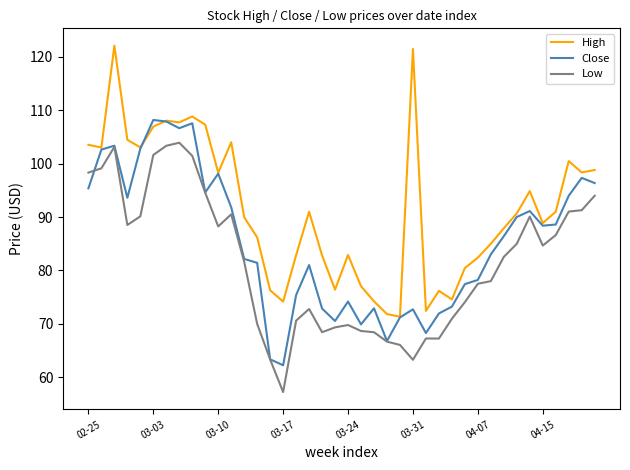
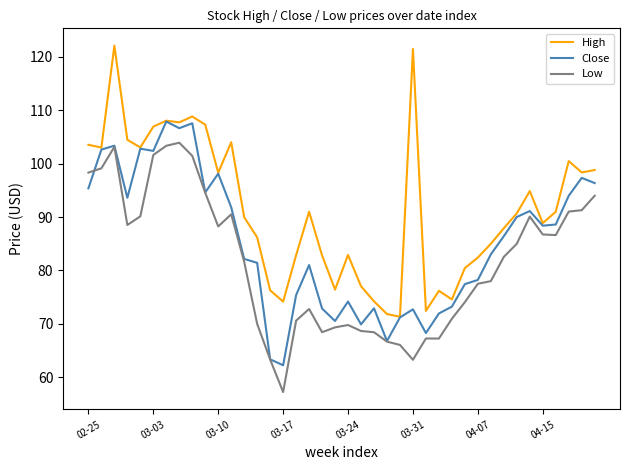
Close, 03-03: 108 -> 102
Low, 04-15: 85 -> 87
